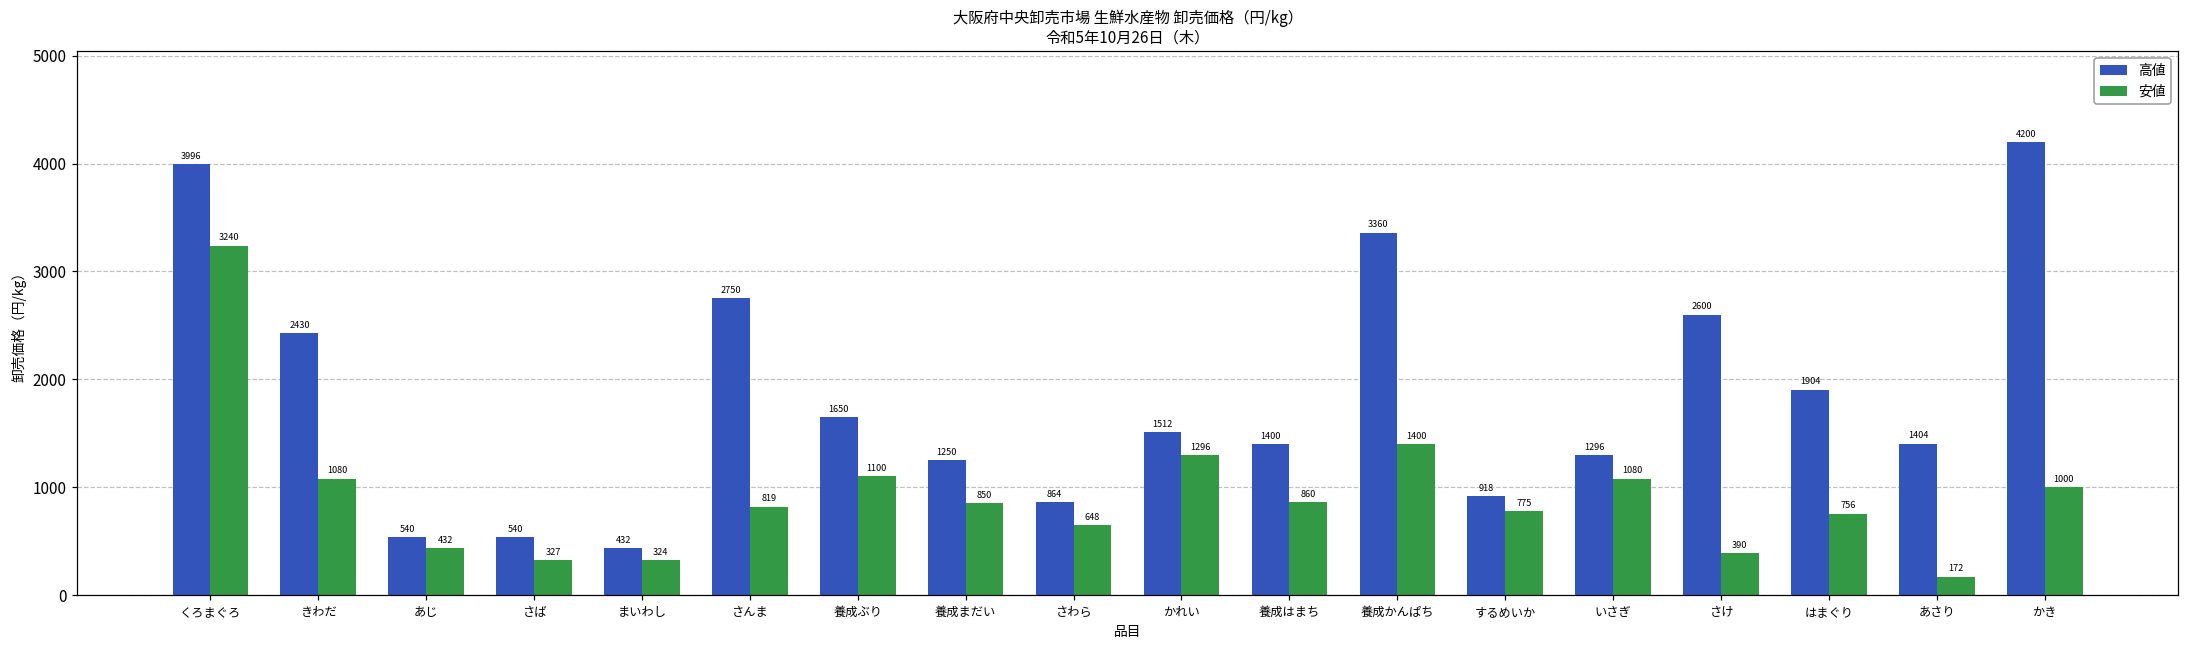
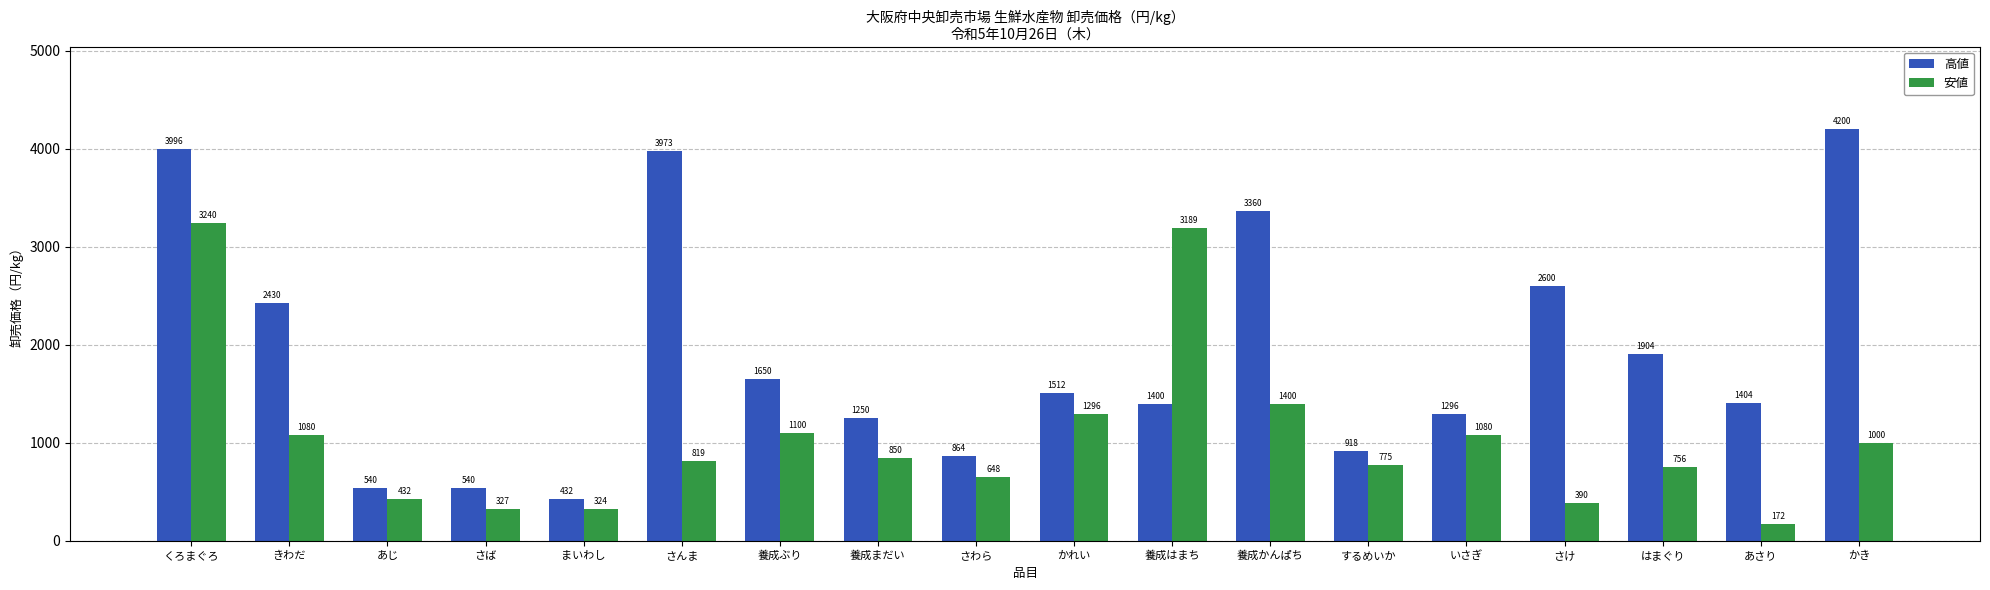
高値, さんま: 2750 -> 3973
安値, 養成はまち: 860 -> 3189
